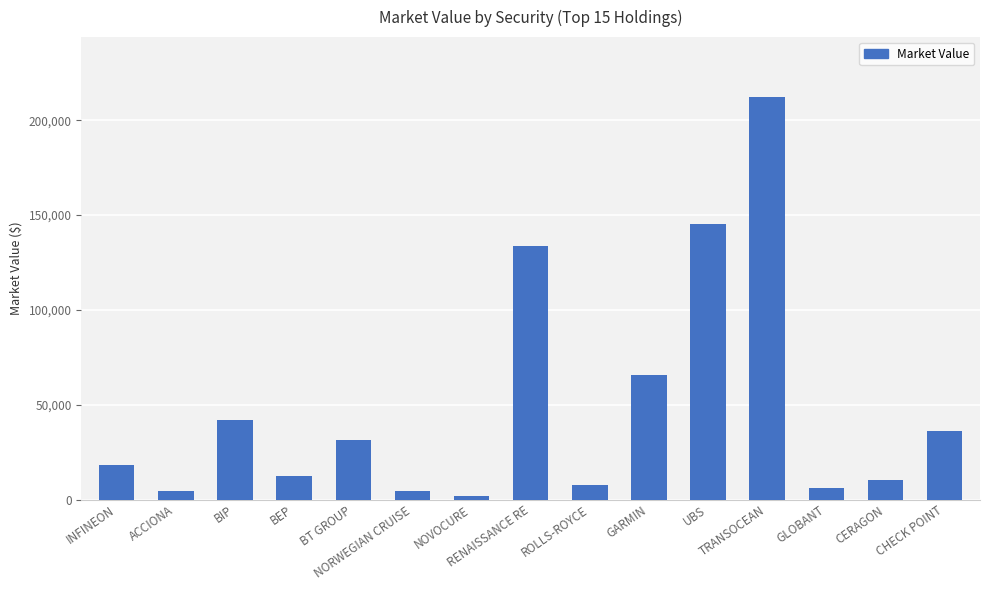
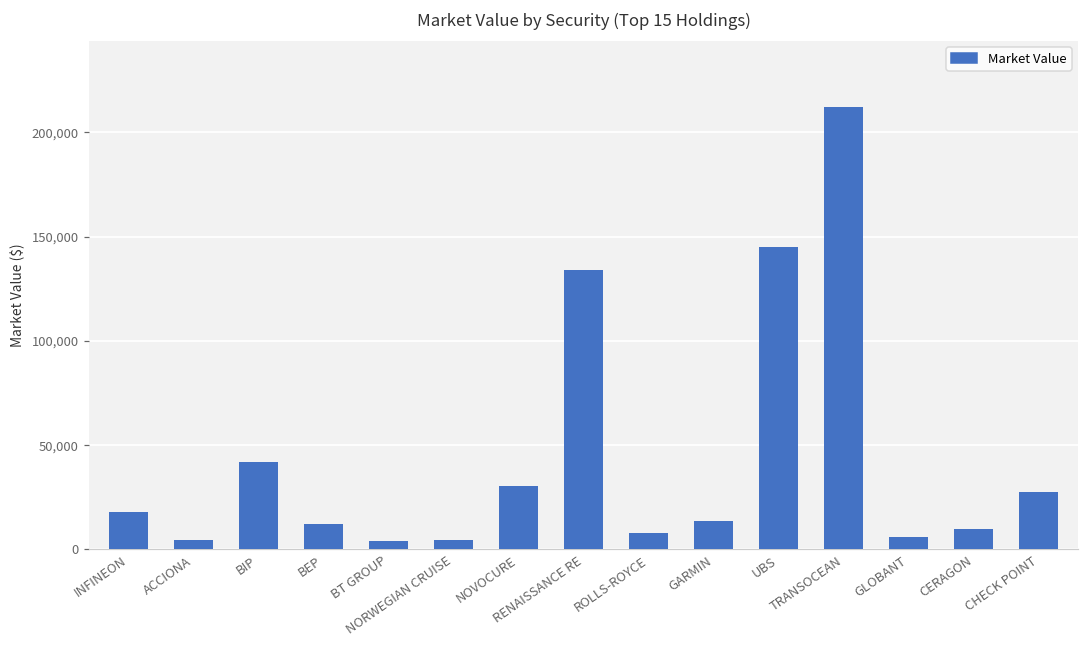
BT GROUP: 31,000 -> 4,000
NOVOCURE: 2,000 -> 30,000
GARMIN: 66,000 -> 14,000
CHECK POINT: 36,000 -> 28,000
